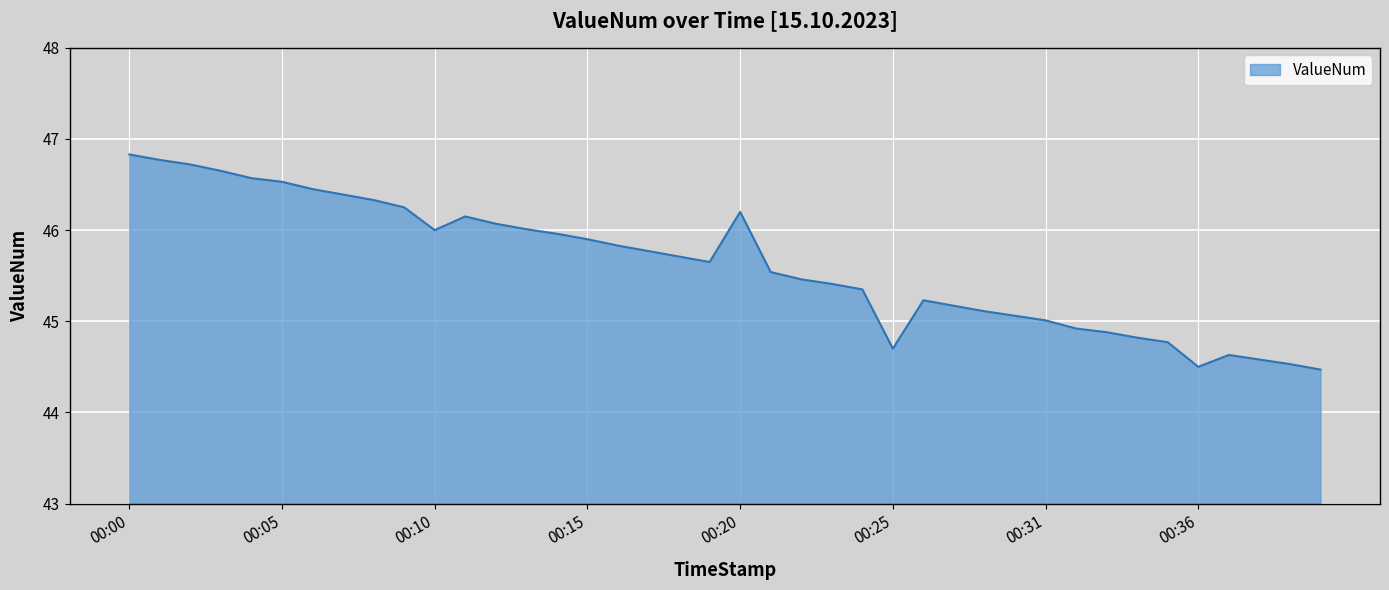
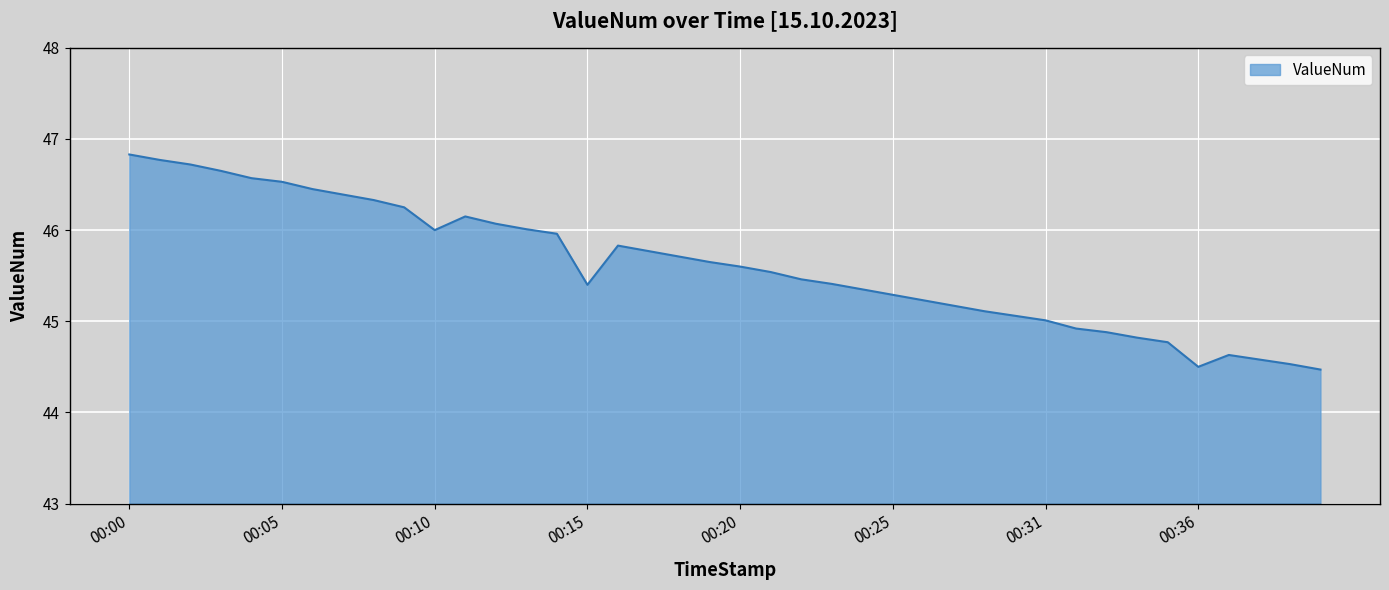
00:15: 45.9 -> 45.4
00:20: 46.2 -> 45.6
00:25: 44.7 -> 45.3
